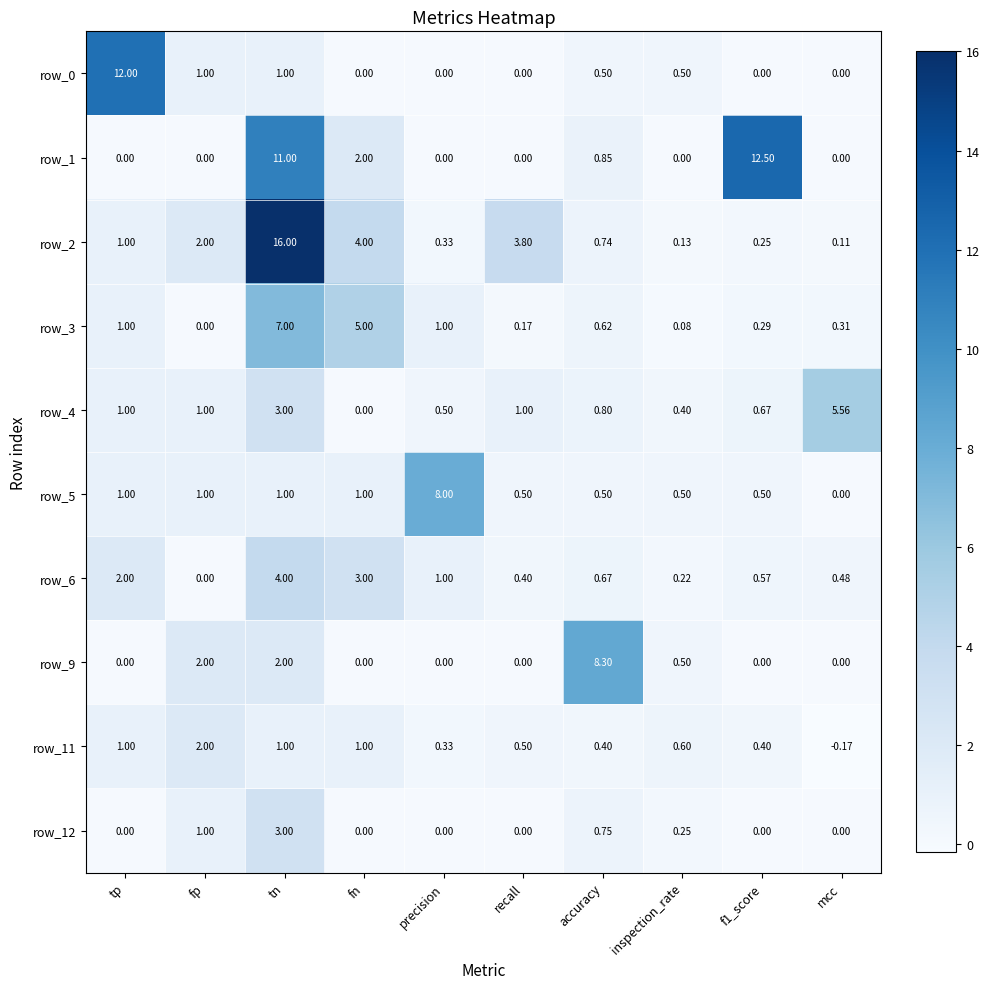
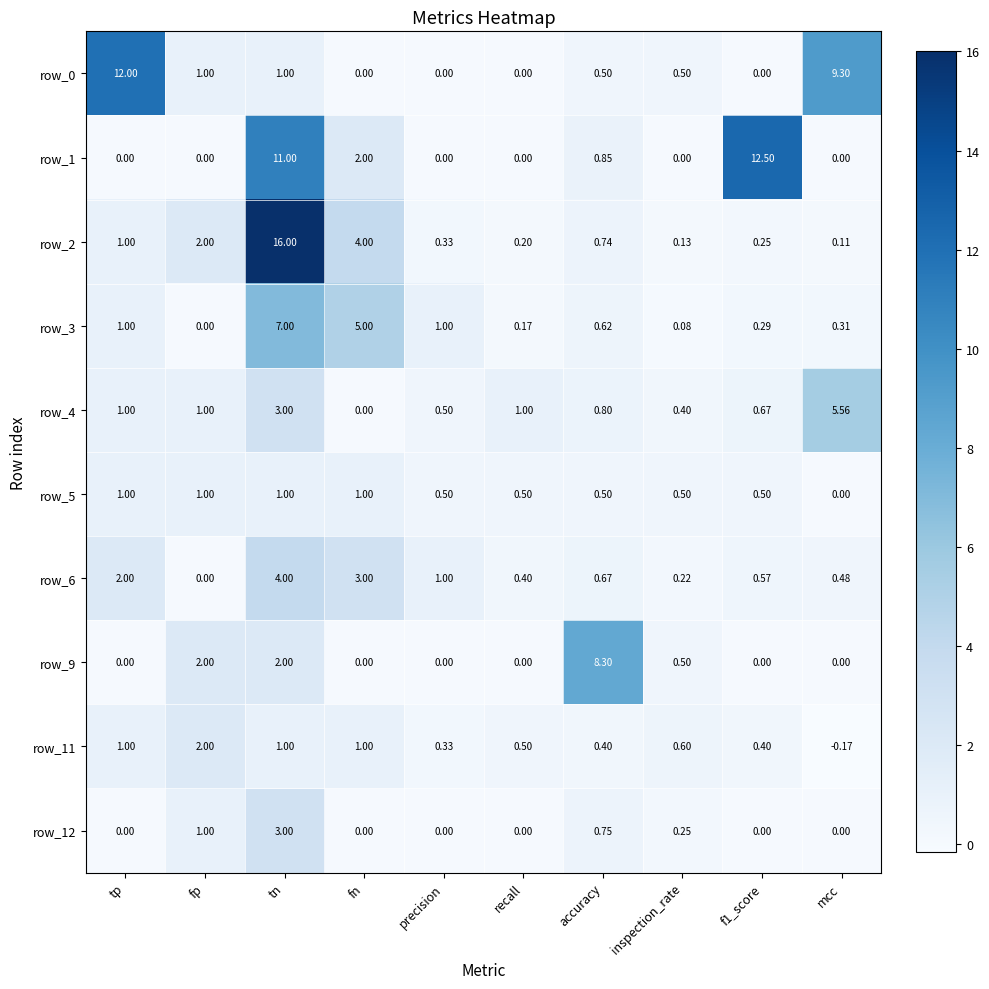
row_0, mcc: 0.00 -> 9.30
row_2, recall: 3.80 -> 0.20
row_5, precision: 8.00 -> 0.50
